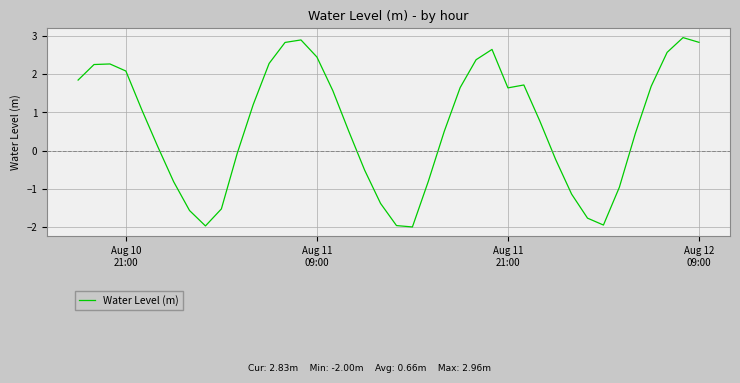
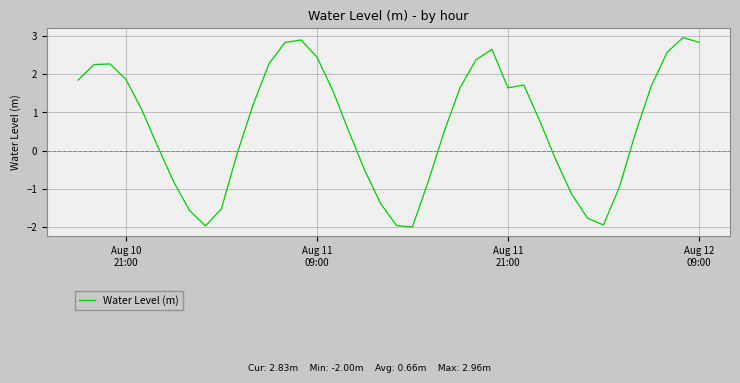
Aug 10 21:00: 2.1 -> 1.9
